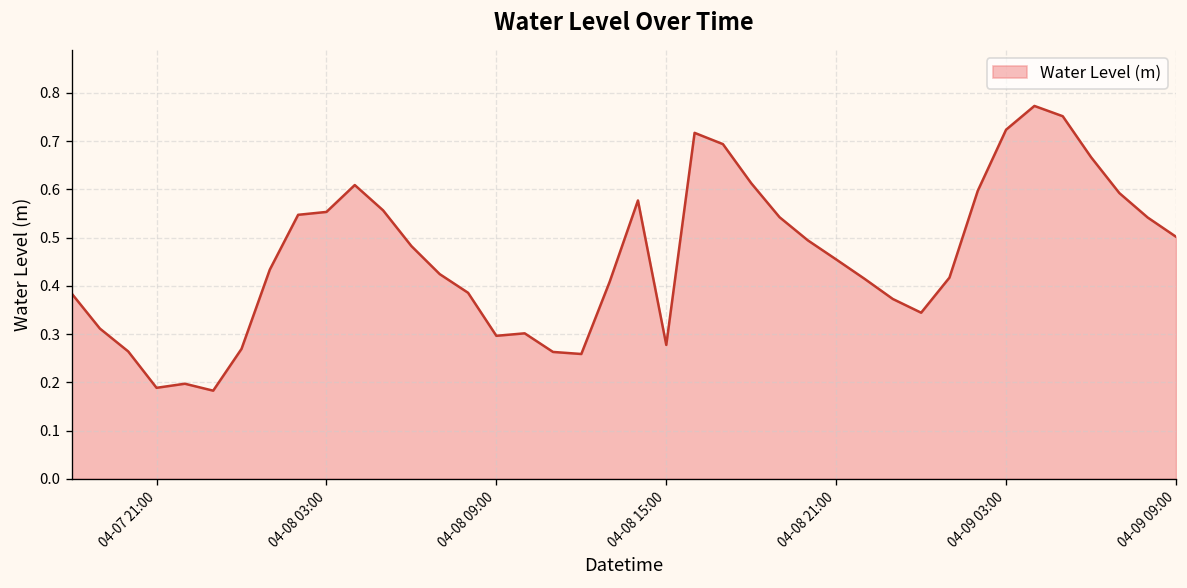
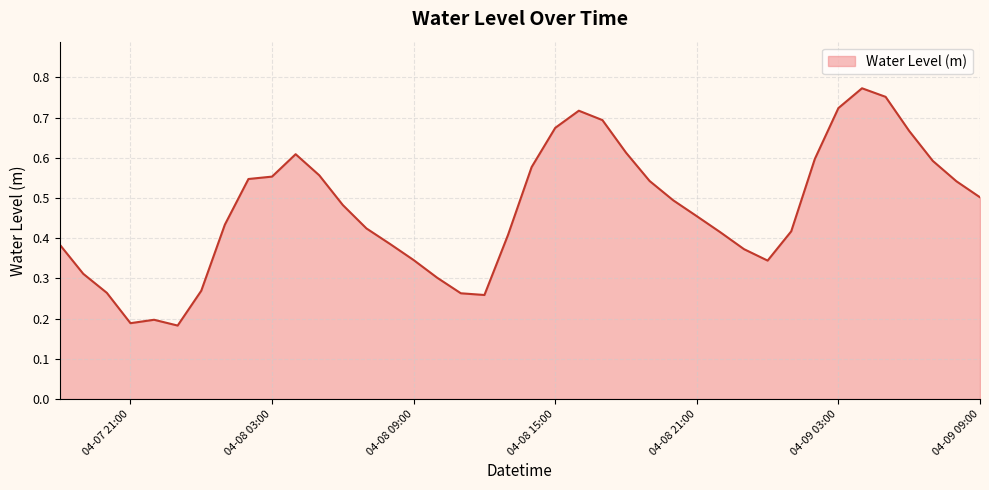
04-08 09:00: 0.30 -> 0.35
04-08 15:00: 0.28 -> 0.67
